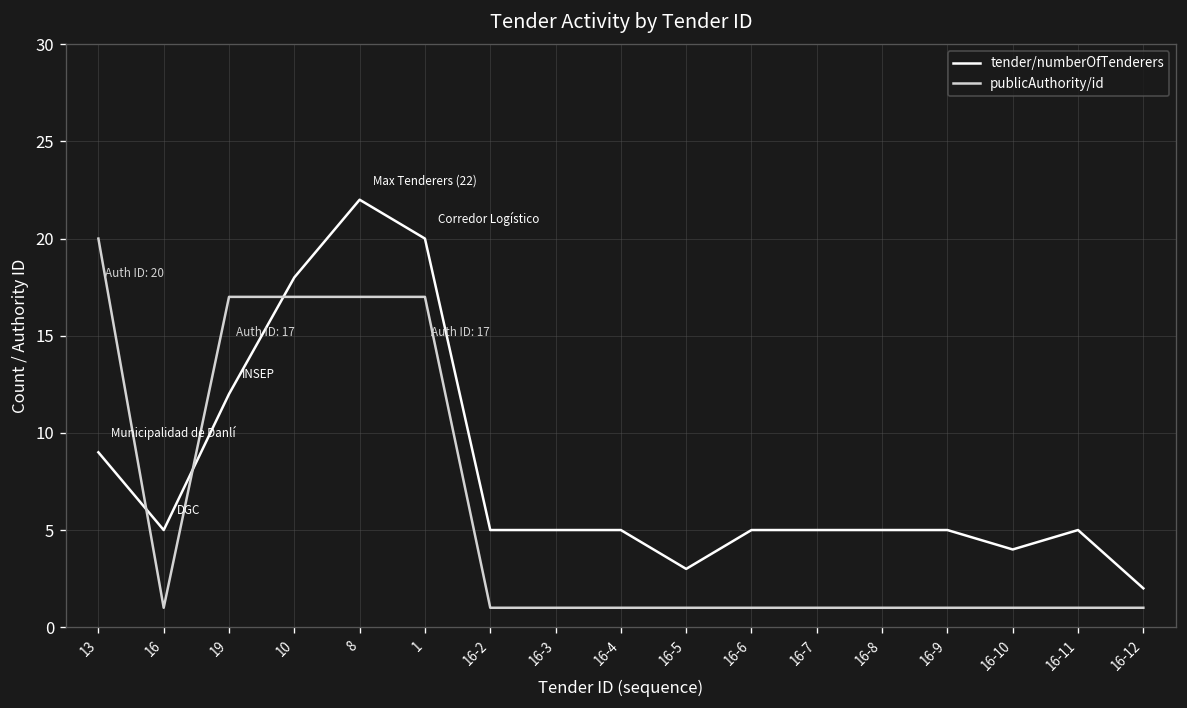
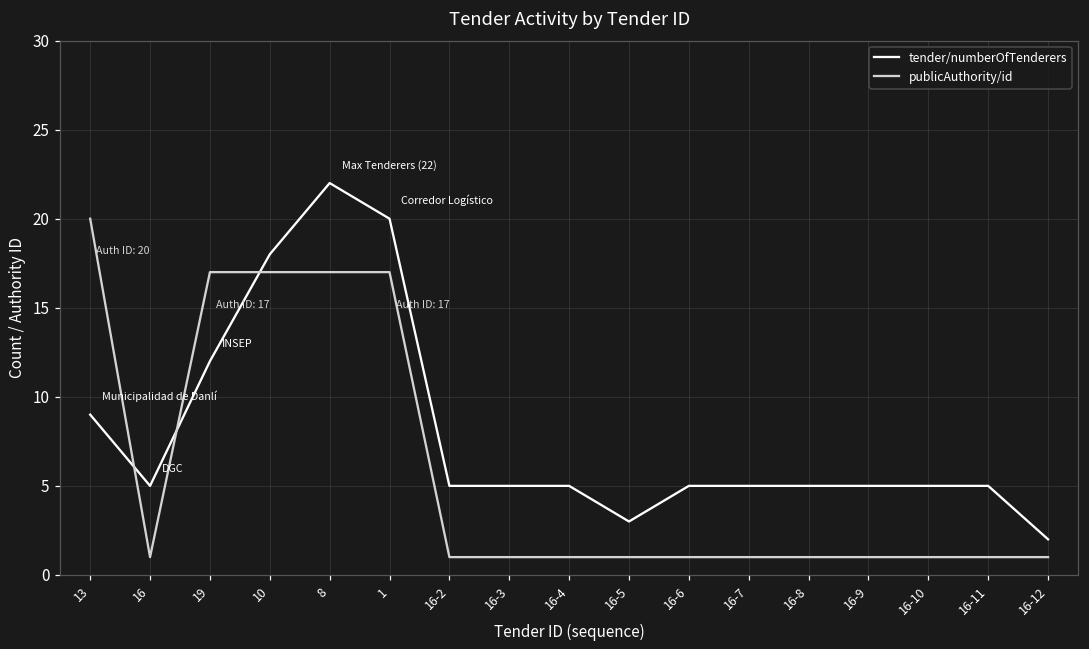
tender/numberOfTenderers, 16-10: 4 -> 5
